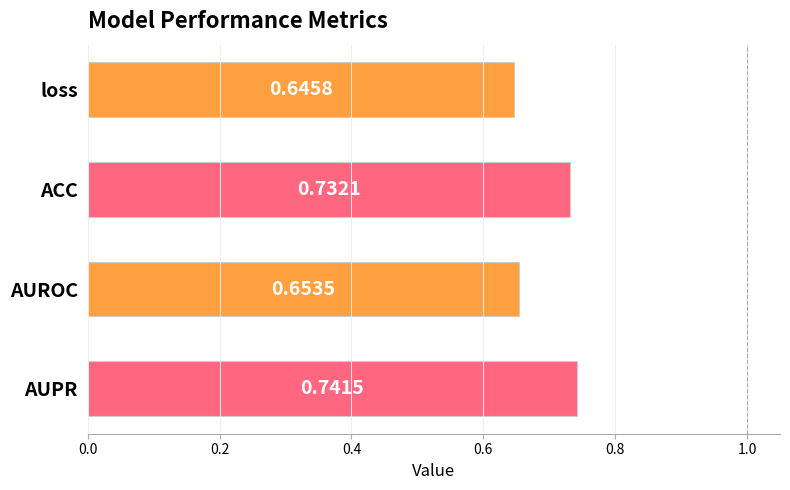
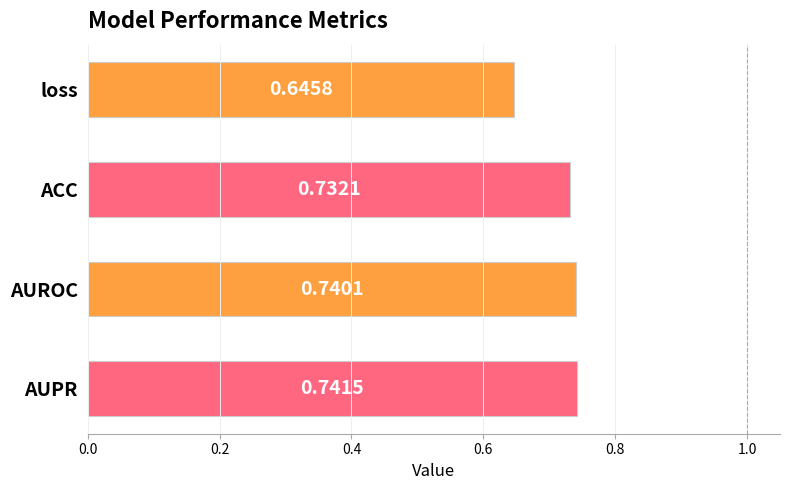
AUROC: 0.6535 -> 0.7401
